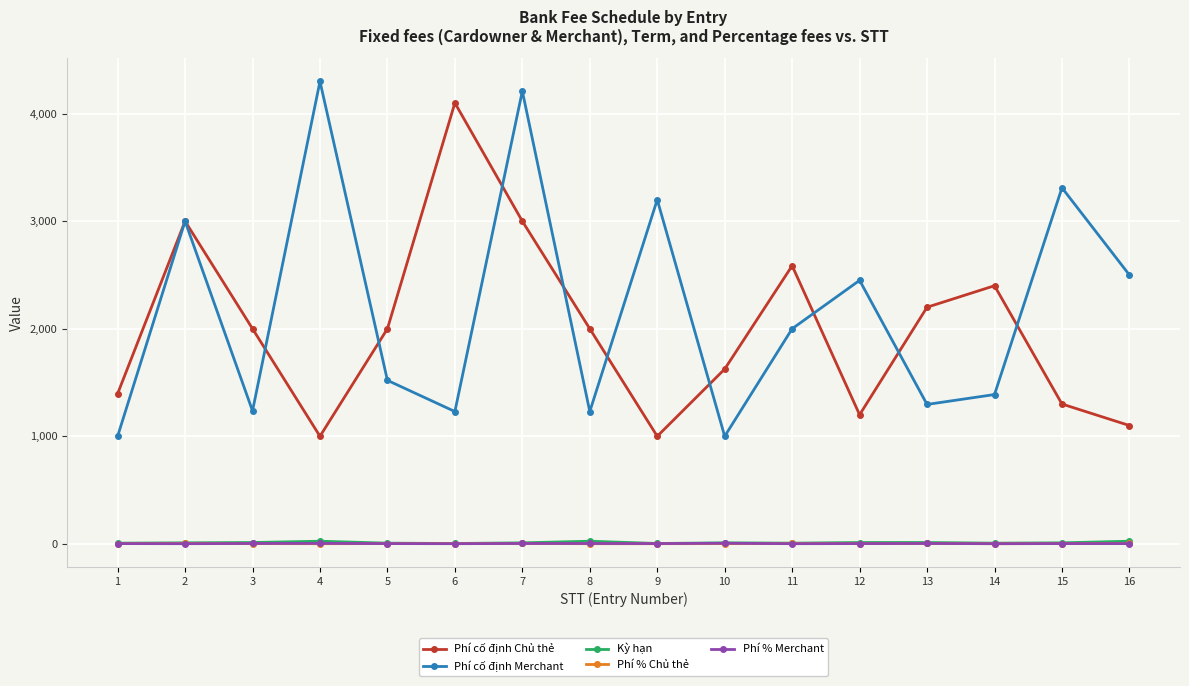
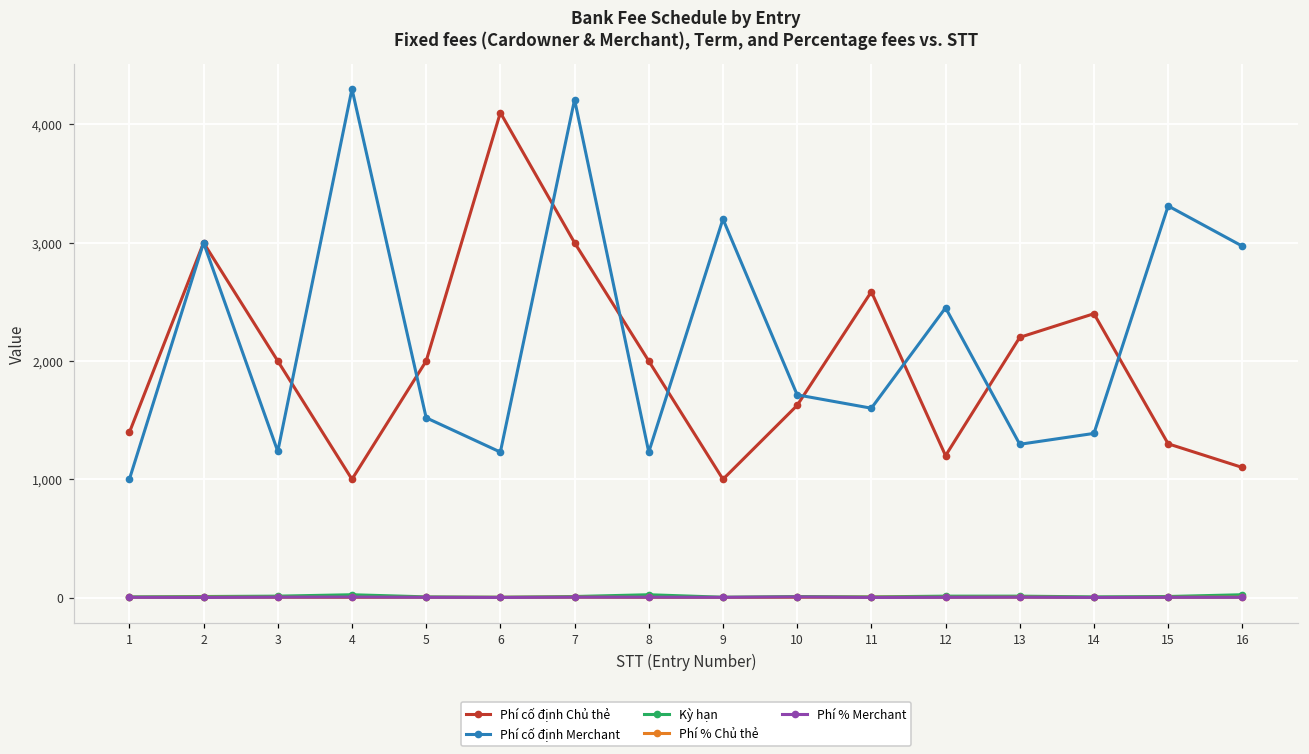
Phí cố định Merchant, 10: 1,000 -> 1,710
Phí cố định Merchant, 11: 2,000 -> 1,600
Phí cố định Merchant, 16: 2,500 -> 2,970
